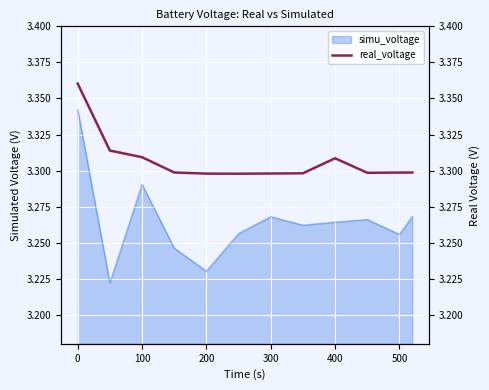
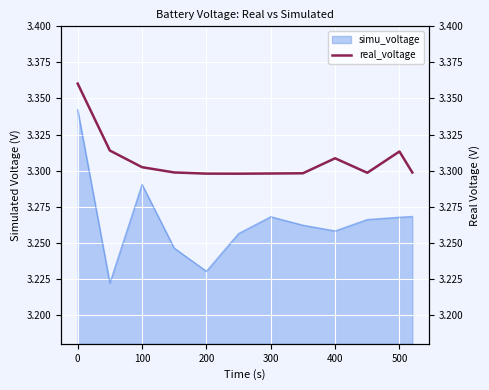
simu_voltage, 400: 3.264 -> 3.258
simu_voltage, 500: 3.256 -> 3.268
real_voltage, 100: 3.309 -> 3.302
real_voltage, 500: 3.299 -> 3.313
